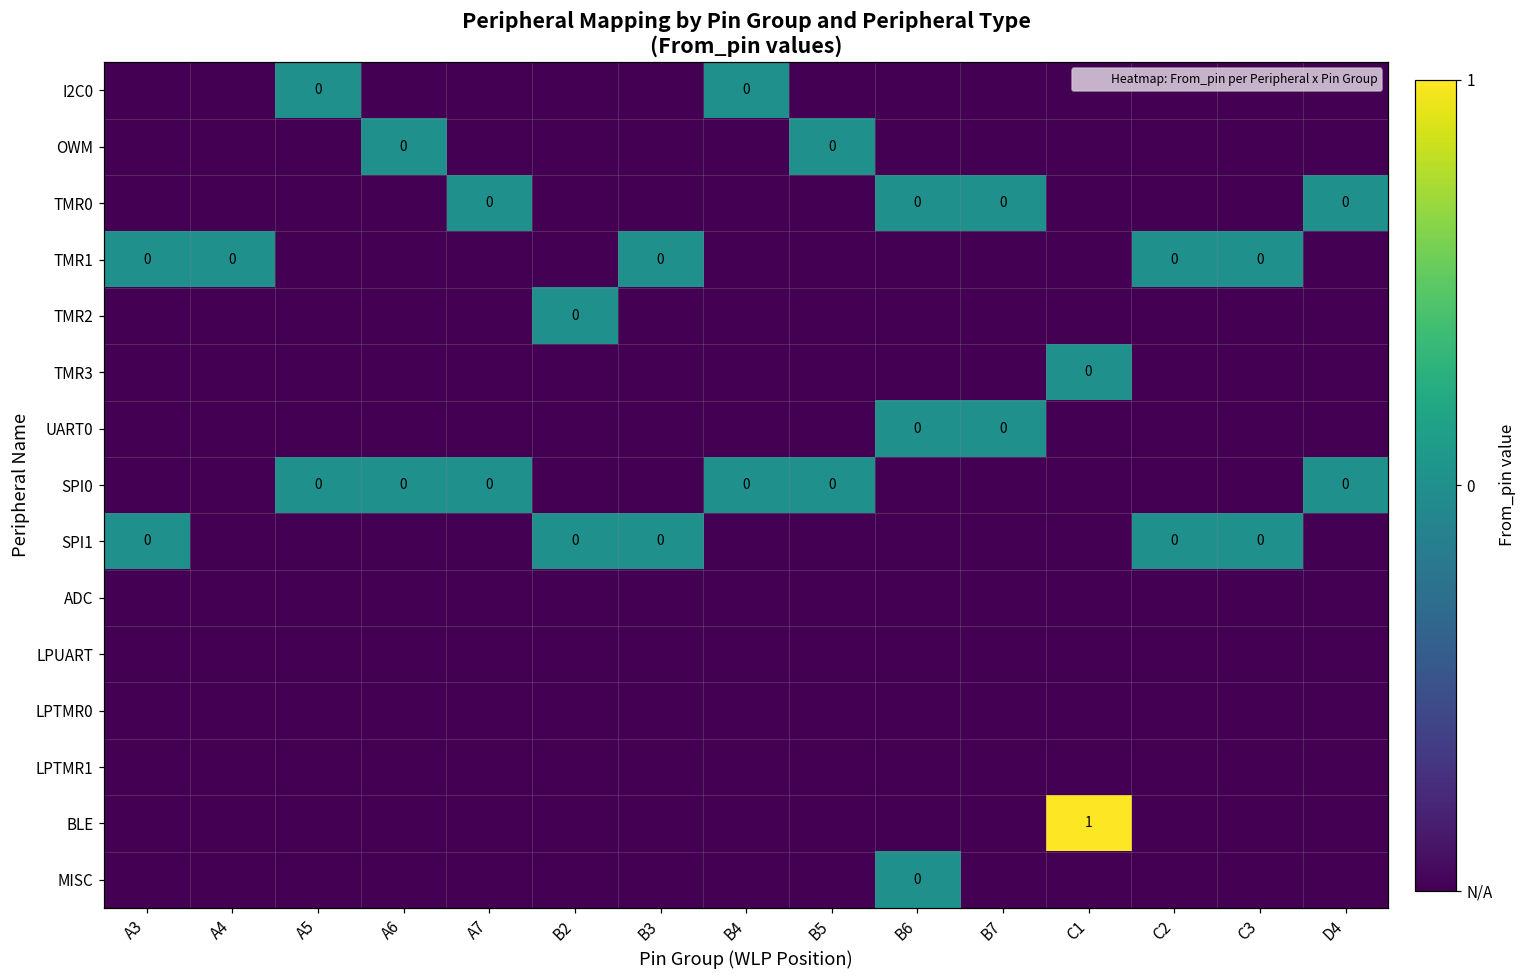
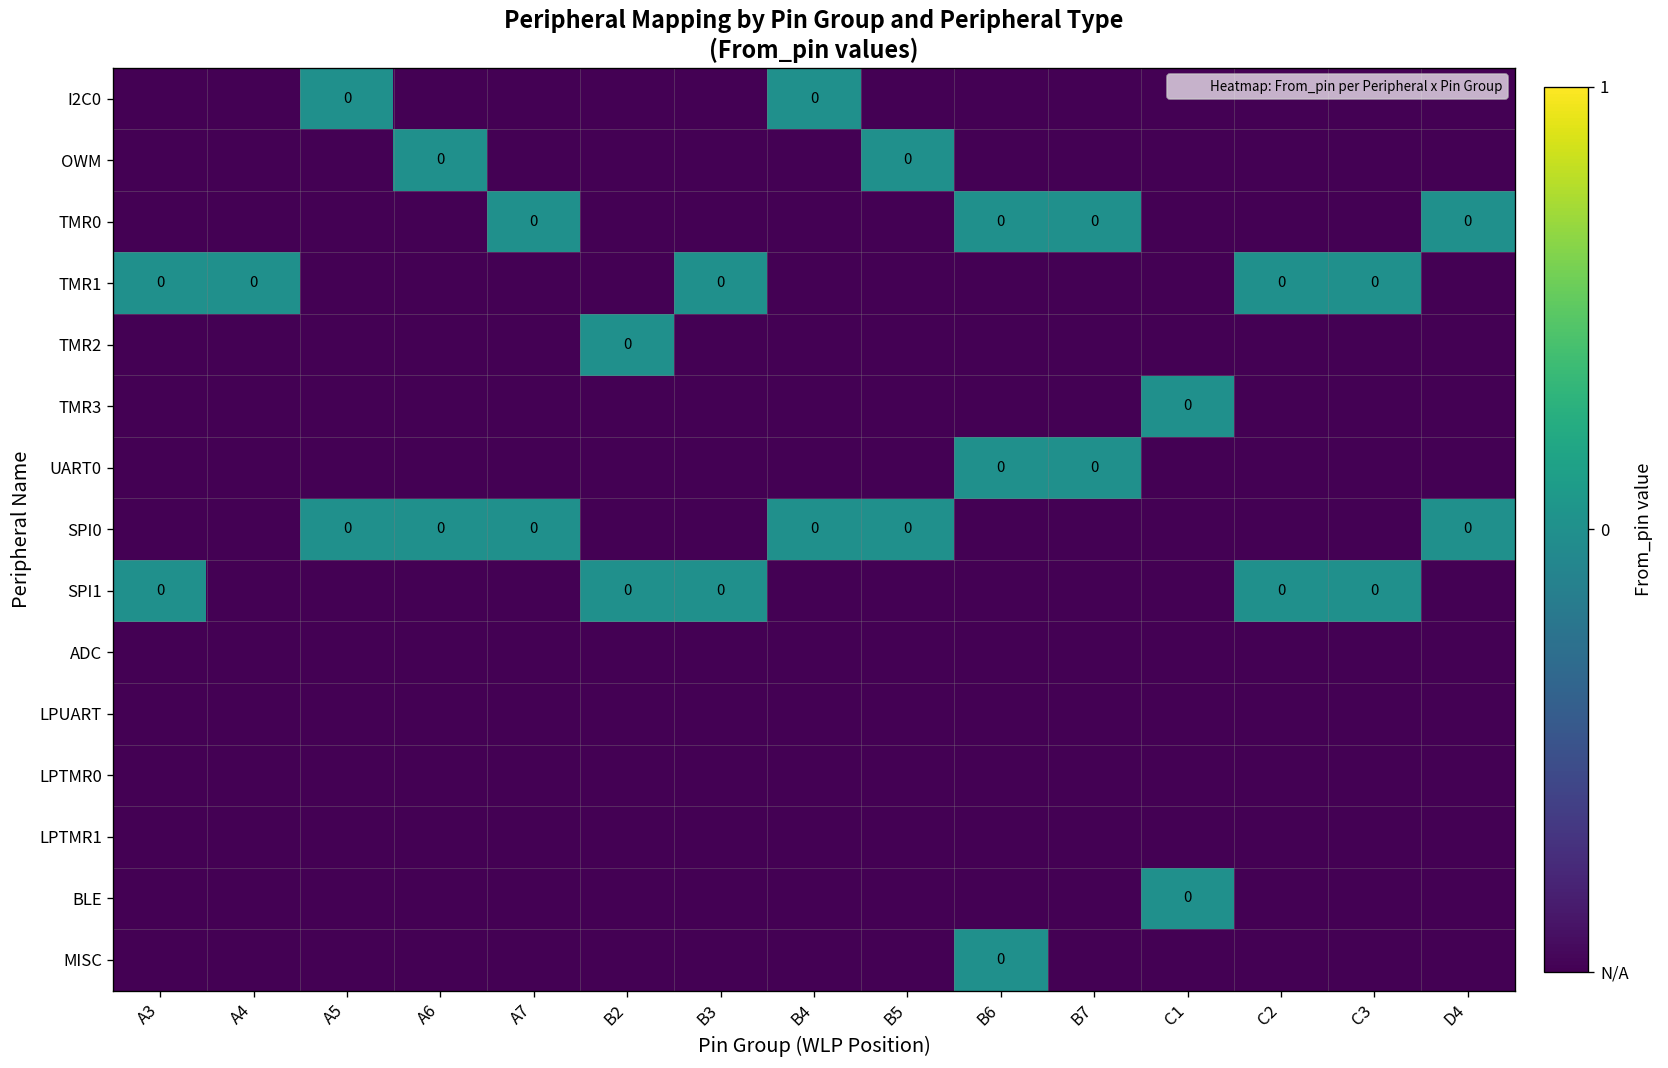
BLE, C1: 1 -> 0
